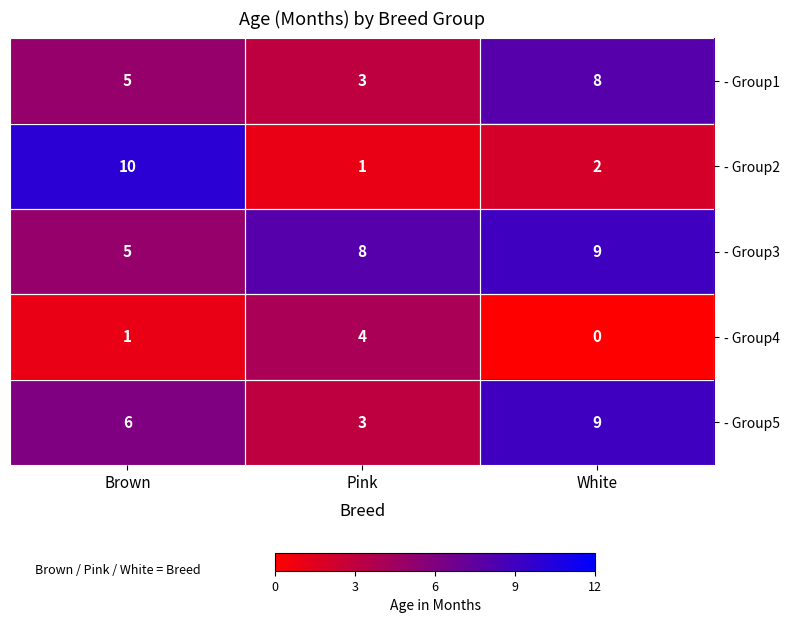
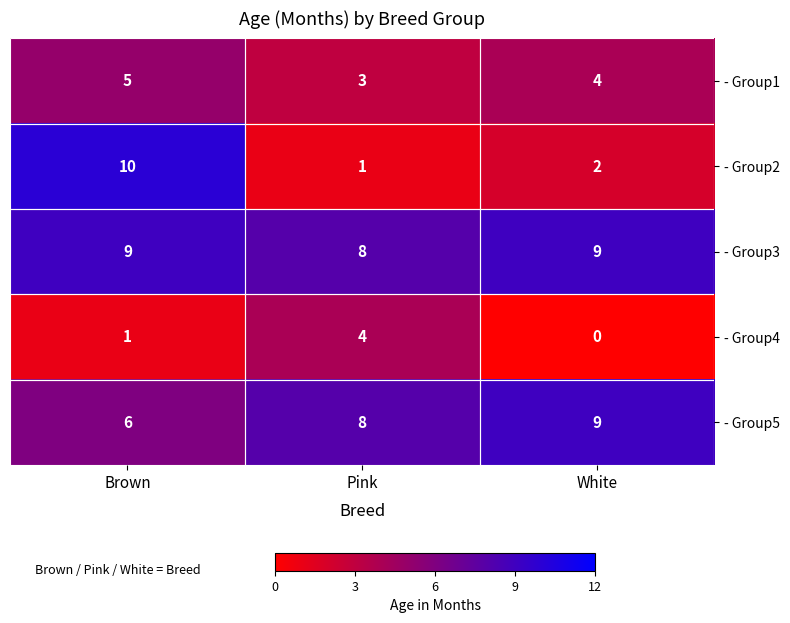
- Group1, White: 8 -> 4
- Group3, Brown: 5 -> 9
- Group5, Pink: 3 -> 8
